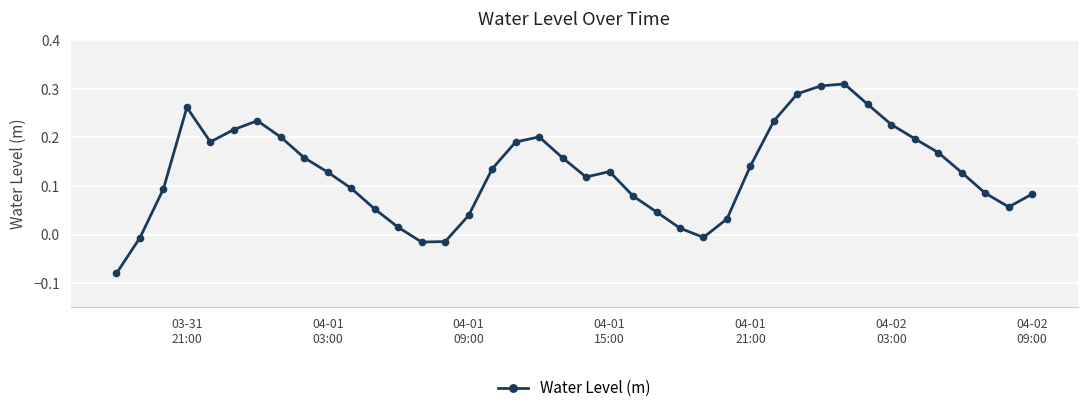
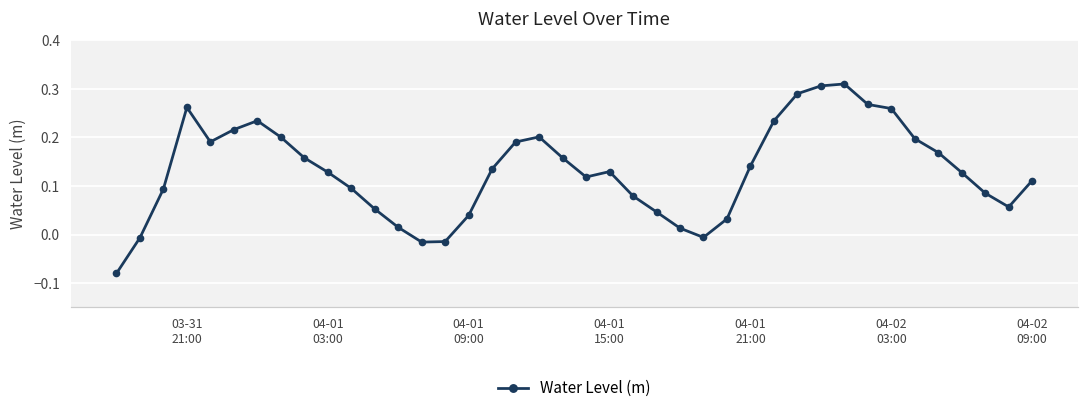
04-02 03:00: 0.23 -> 0.26
04-02 09:00: 0.08 -> 0.11
